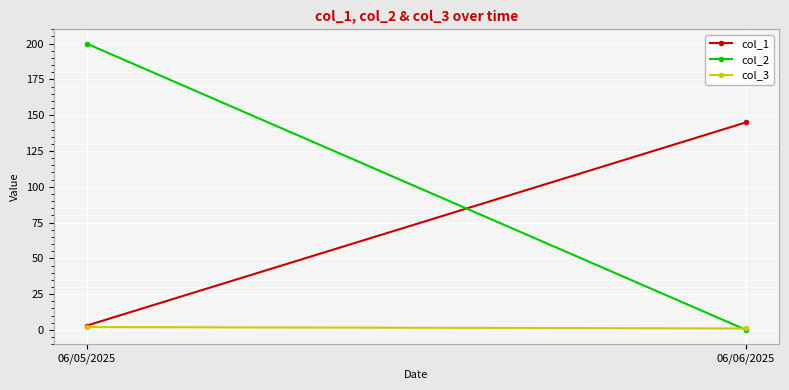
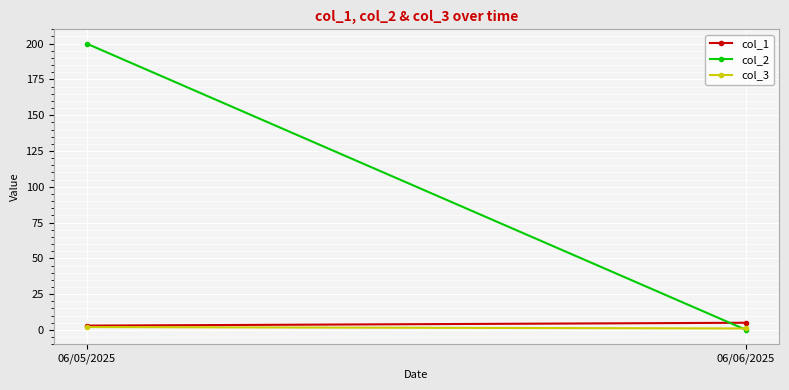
col_1, 06/06/2025: 145 -> 5
